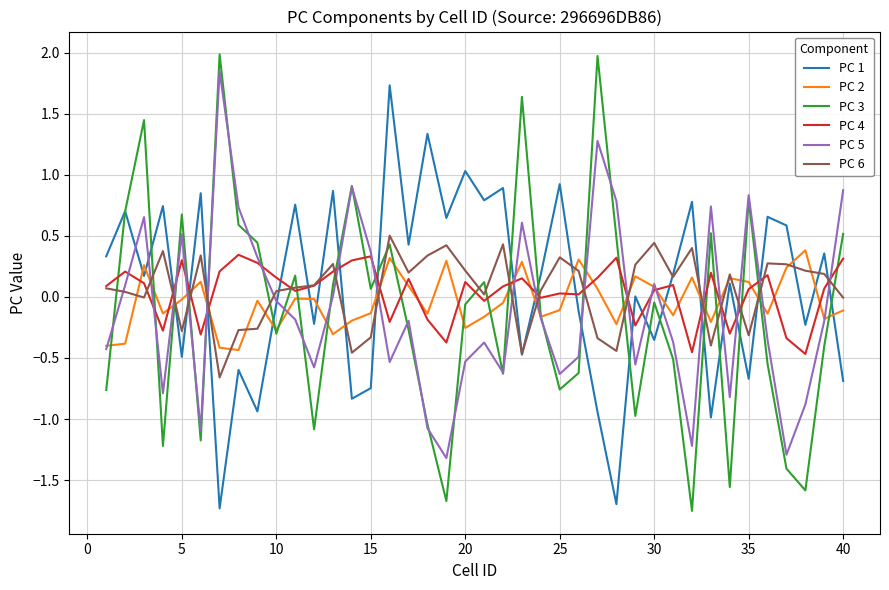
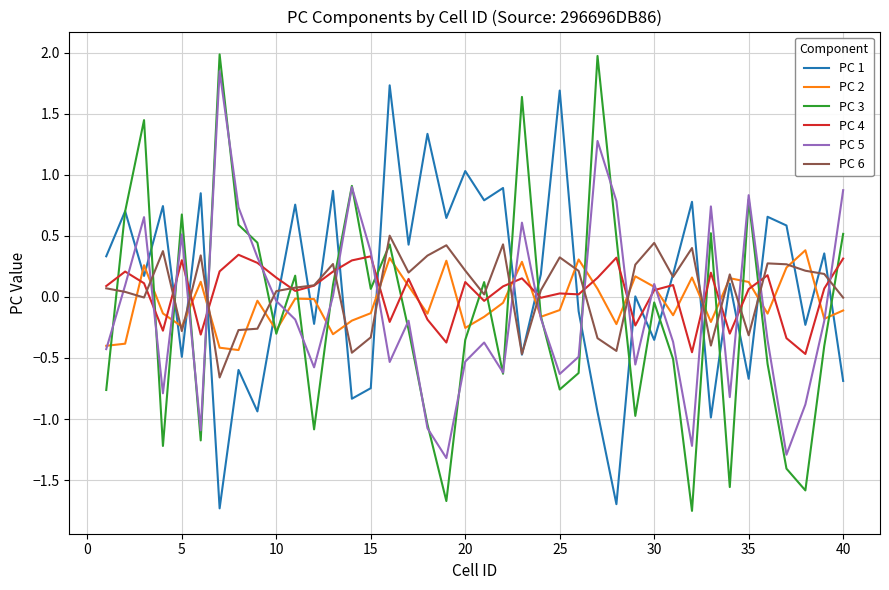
PC 2, 5: -0.02 -> -0.24
PC 3, 20: -0.06 -> -0.35
PC 1, 25: 0.92 -> 1.69
